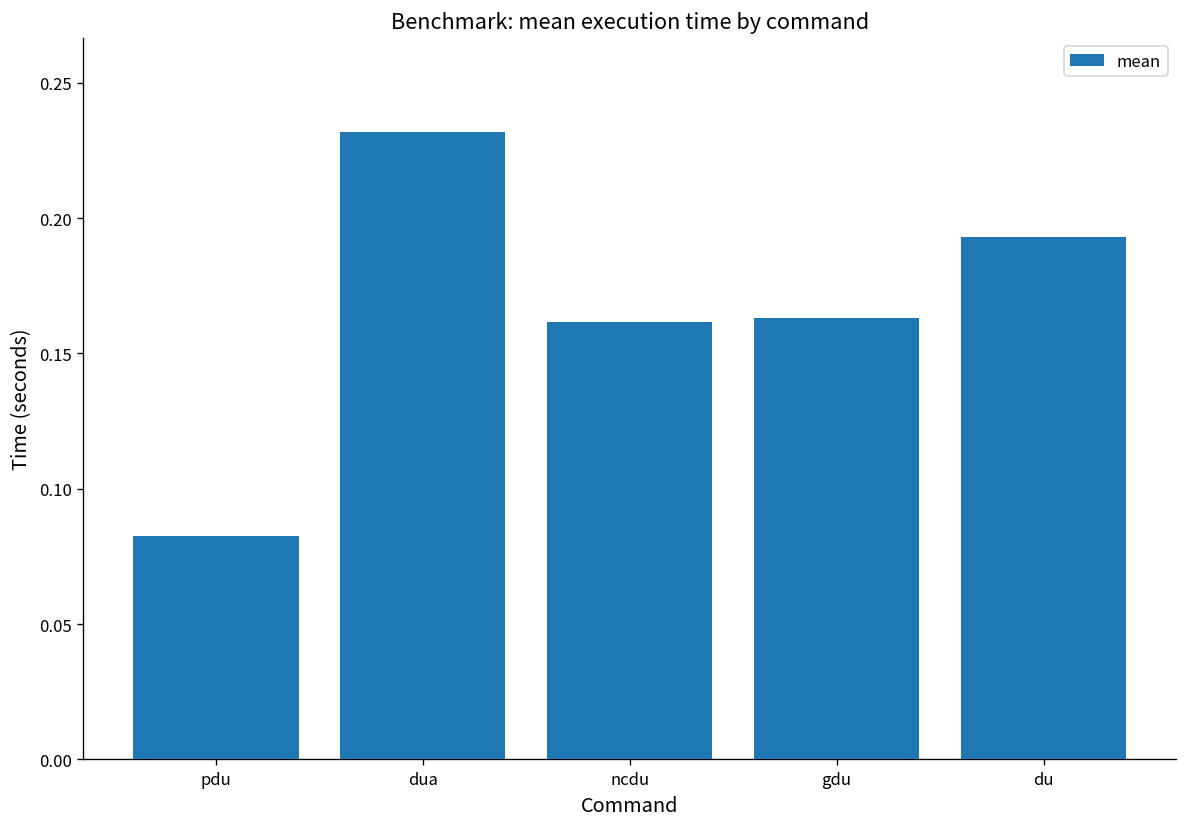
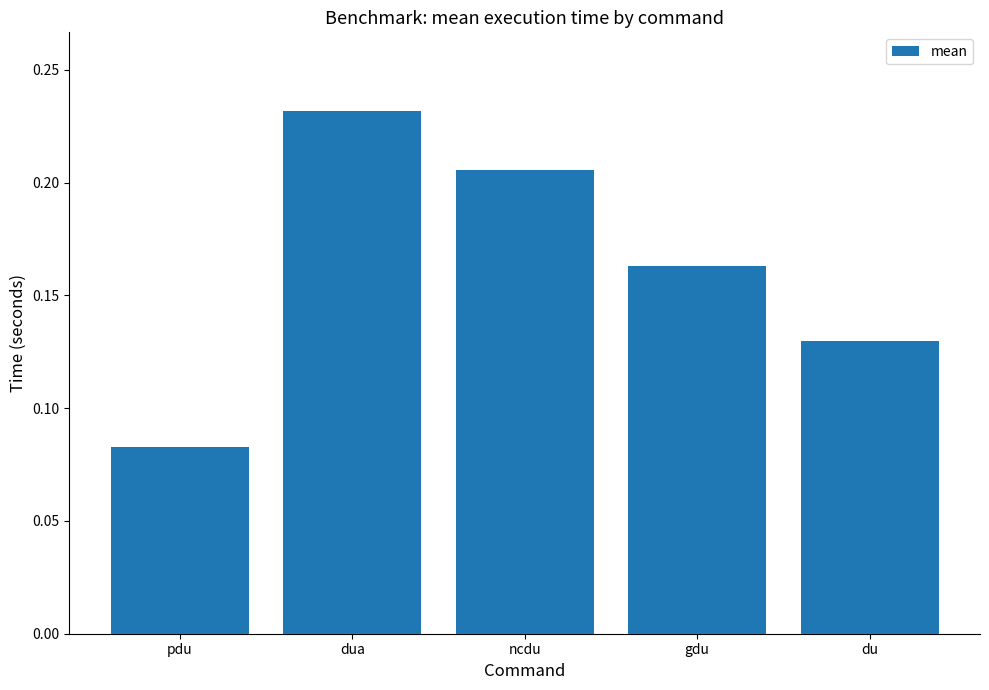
ncdu: 0.162 -> 0.205
du: 0.193 -> 0.130
